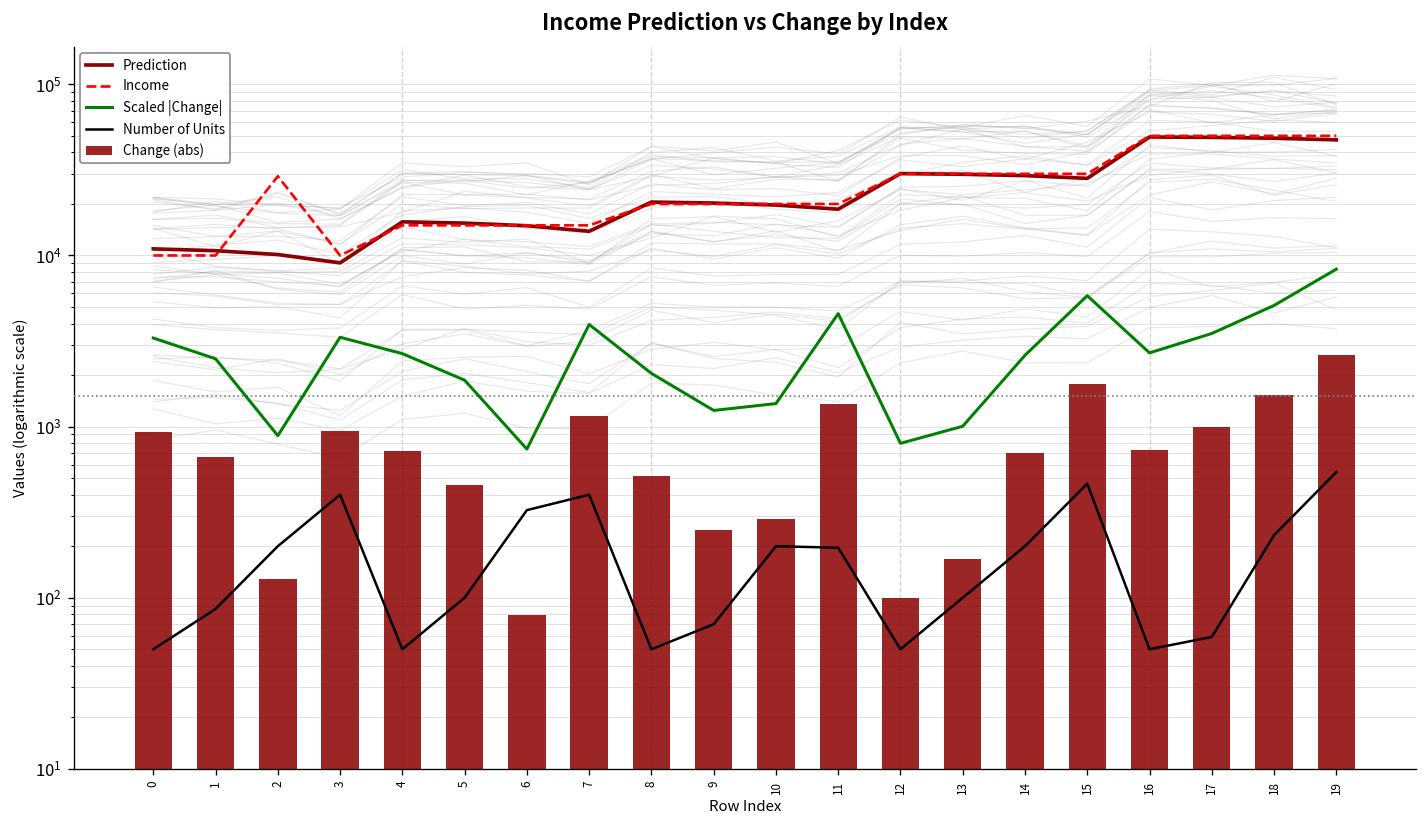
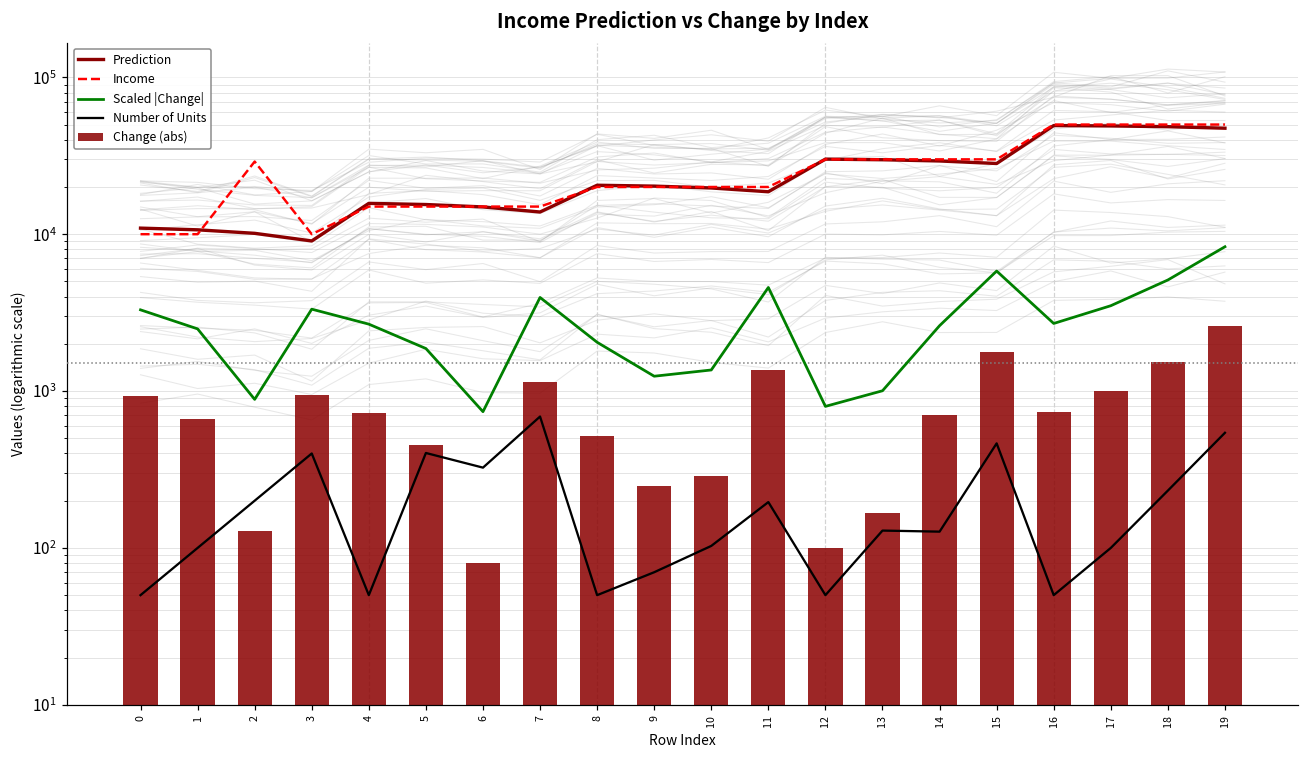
Number of Units, 1: 90 -> 100
Number of Units, 5: 100 -> 400
Number of Units, 7: 400 -> 700
Number of Units, 10: 200 -> 100
Number of Units, 13: 100 -> 130
Number of Units, 14: 200 -> 130
Number of Units, 17: 59 -> 100
